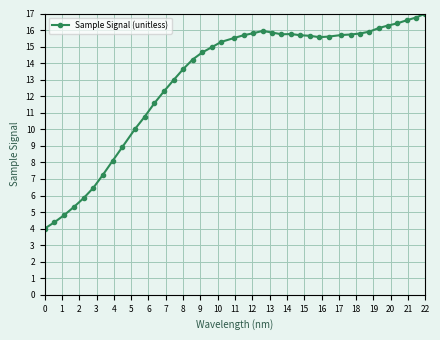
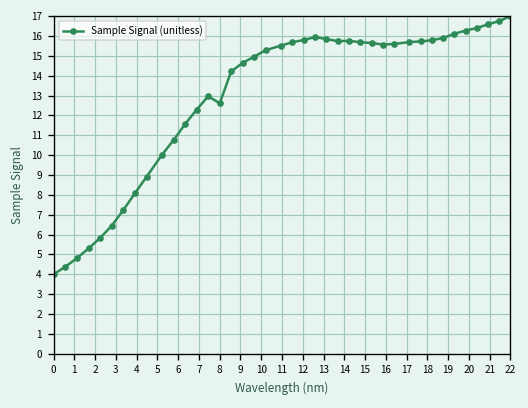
8: 13.6 -> 12.6
